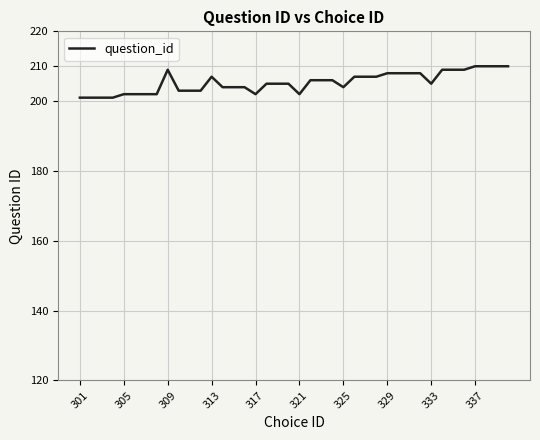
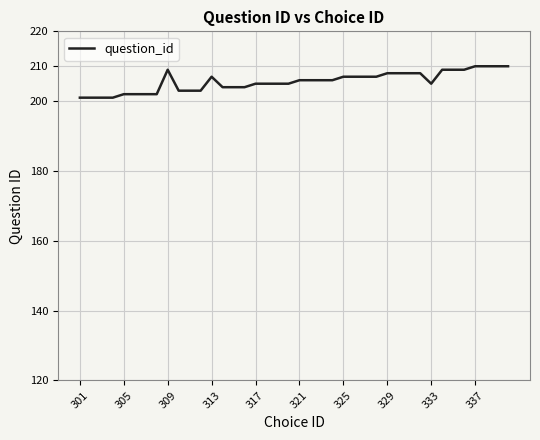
317: 202 -> 205
321: 202 -> 206
325: 204 -> 207
